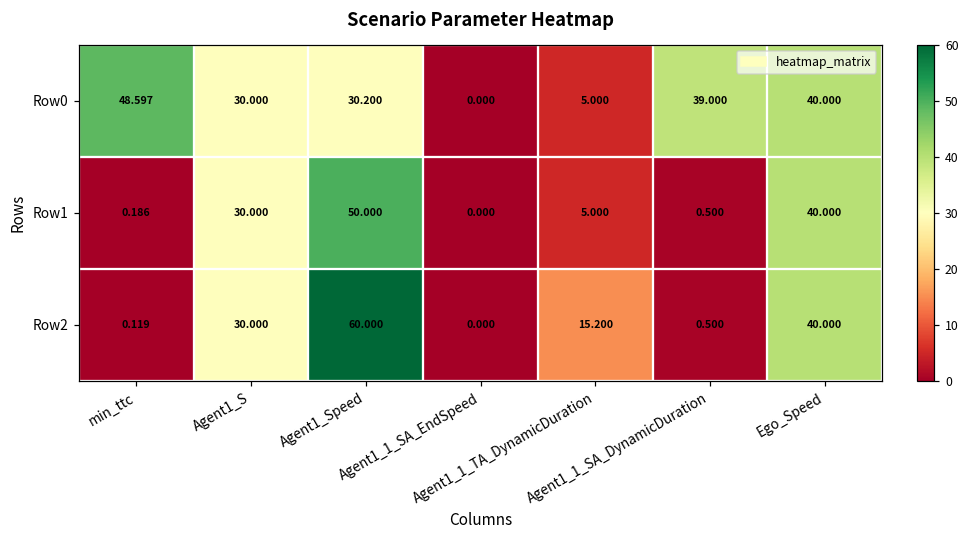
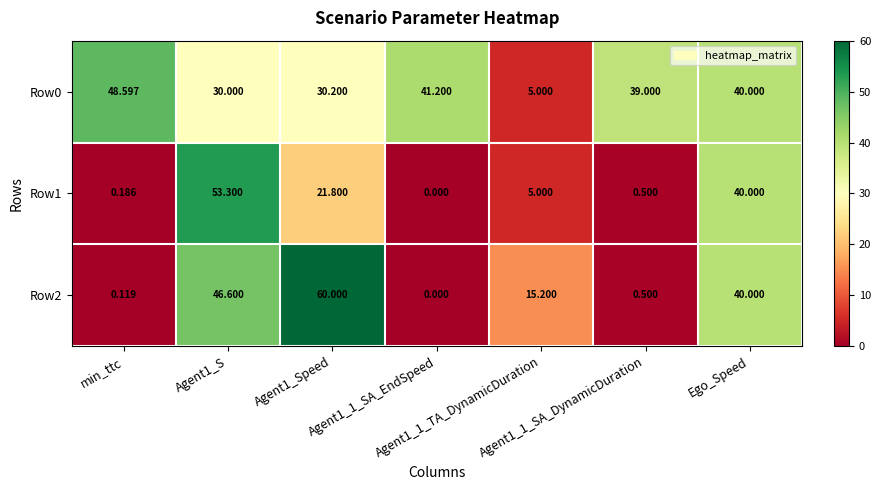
Row0, Agent1_1_SA_EndSpeed: 0.000 -> 41.200
Row1, Agent1_S: 30.000 -> 53.300
Row1, Agent1_Speed: 50.000 -> 21.800
Row2, Agent1_S: 30.000 -> 46.600
